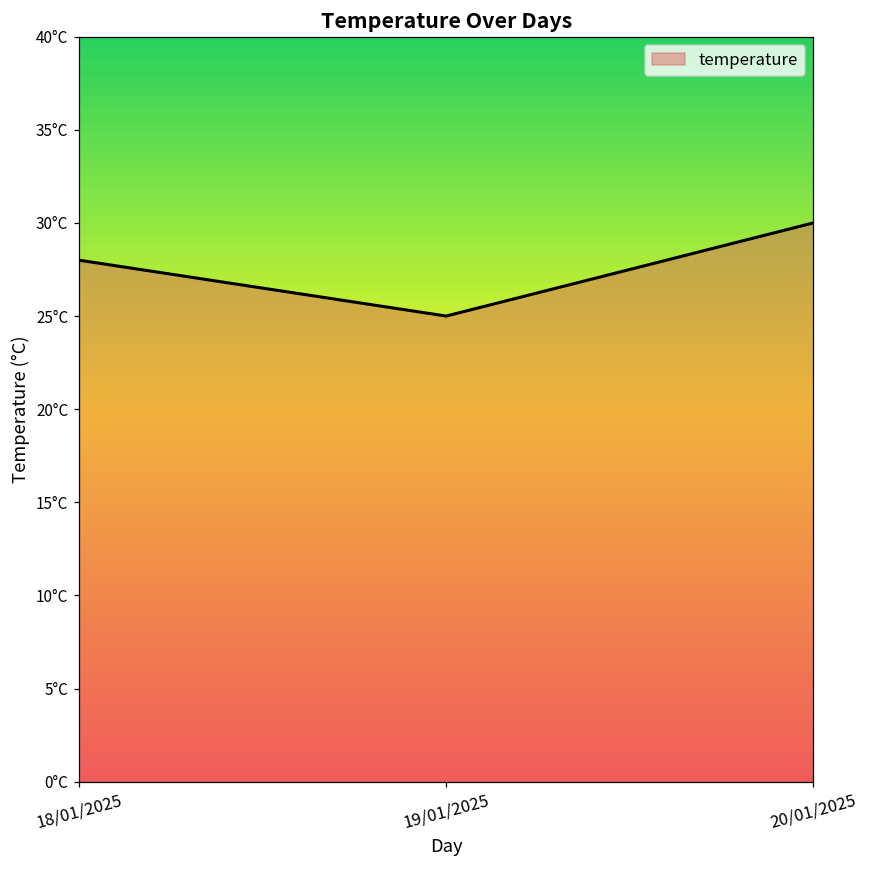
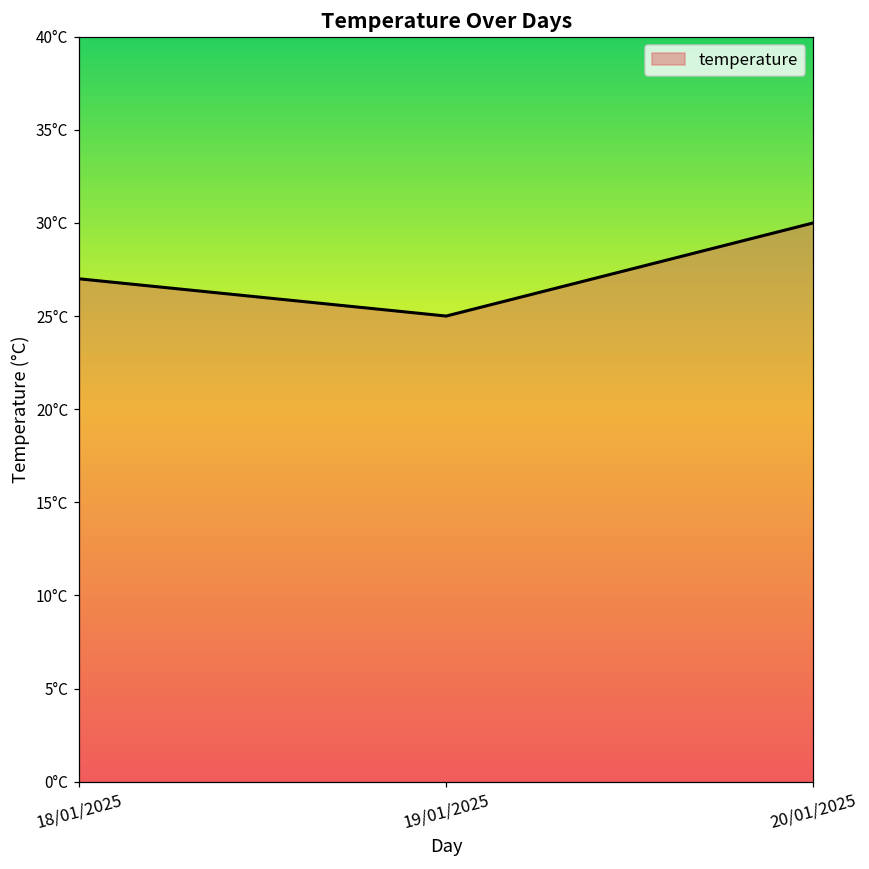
18/01/2025: 28°C -> 27°C
